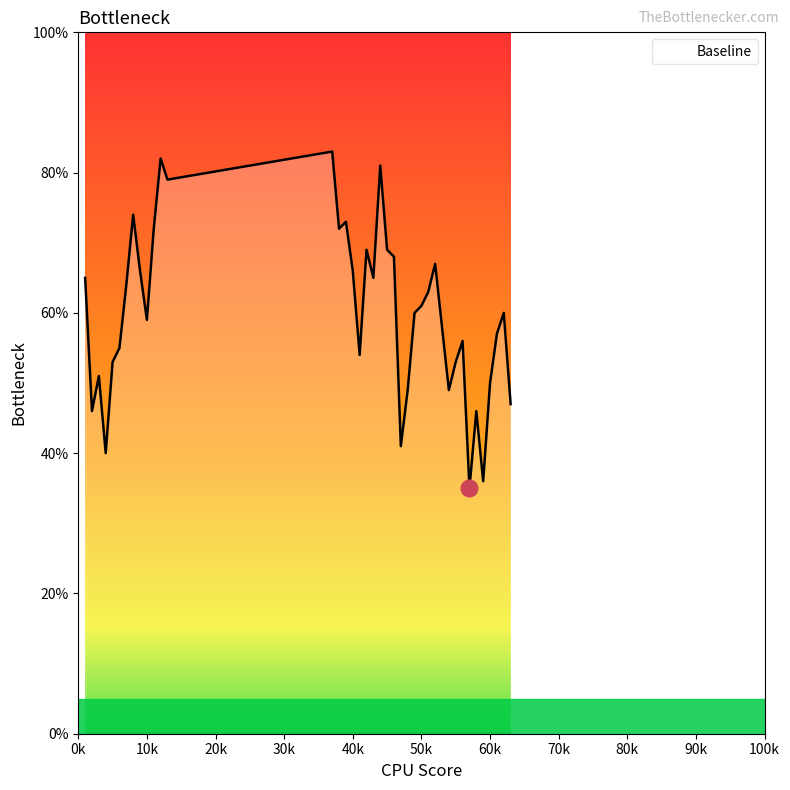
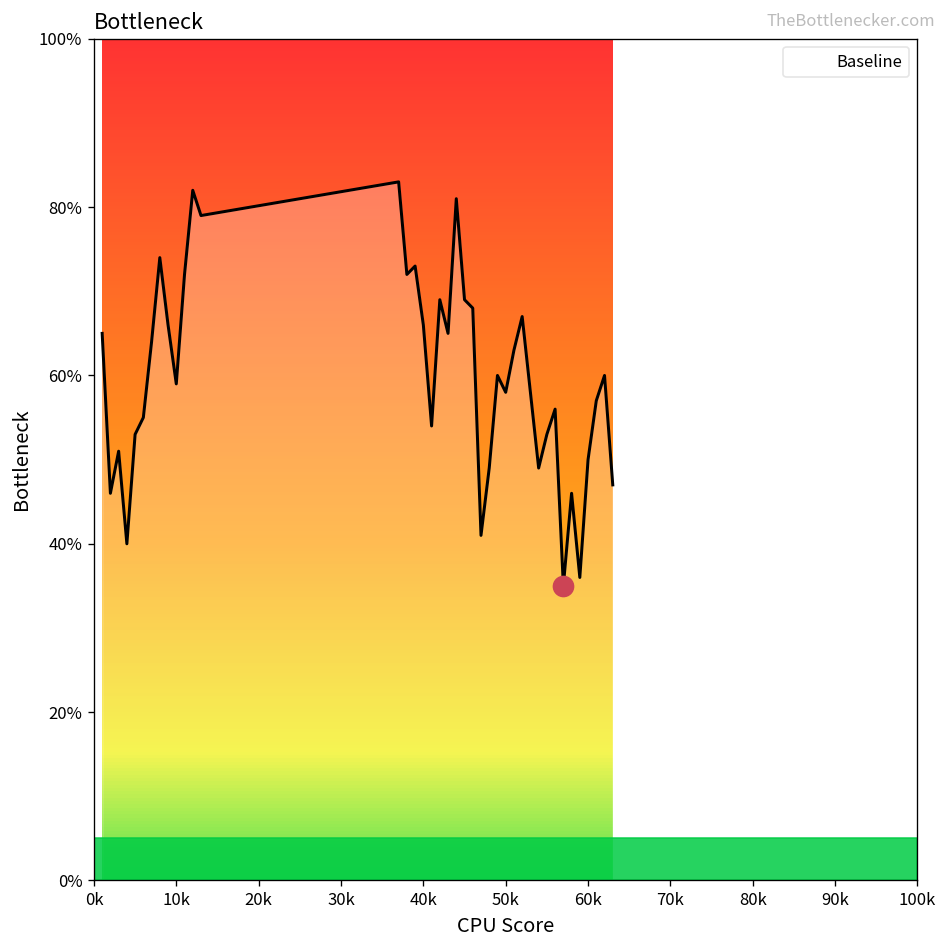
Baseline, 50k: 61% -> 58%
